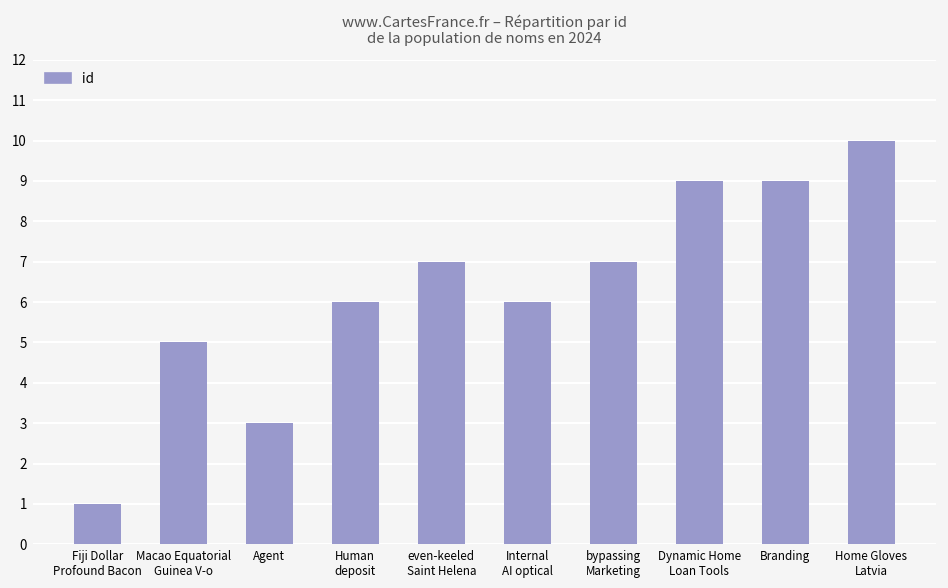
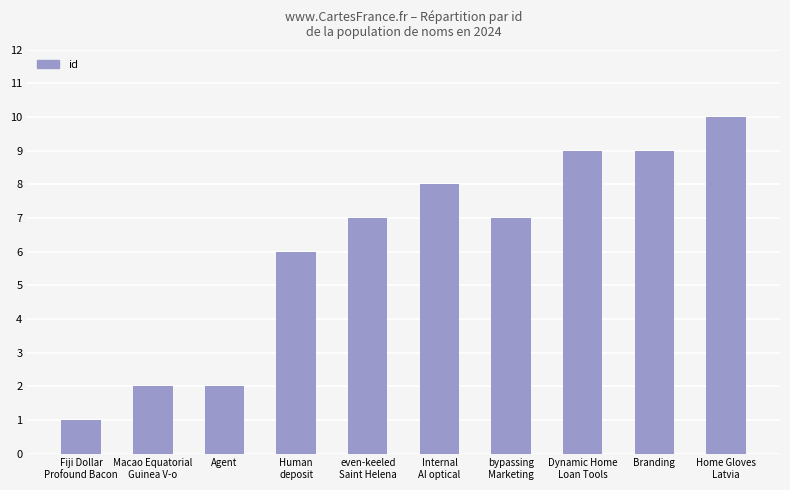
Macao Equatorial Guinea V-o: 5 -> 2
Agent: 3 -> 2
Internal AI optical: 6 -> 8
